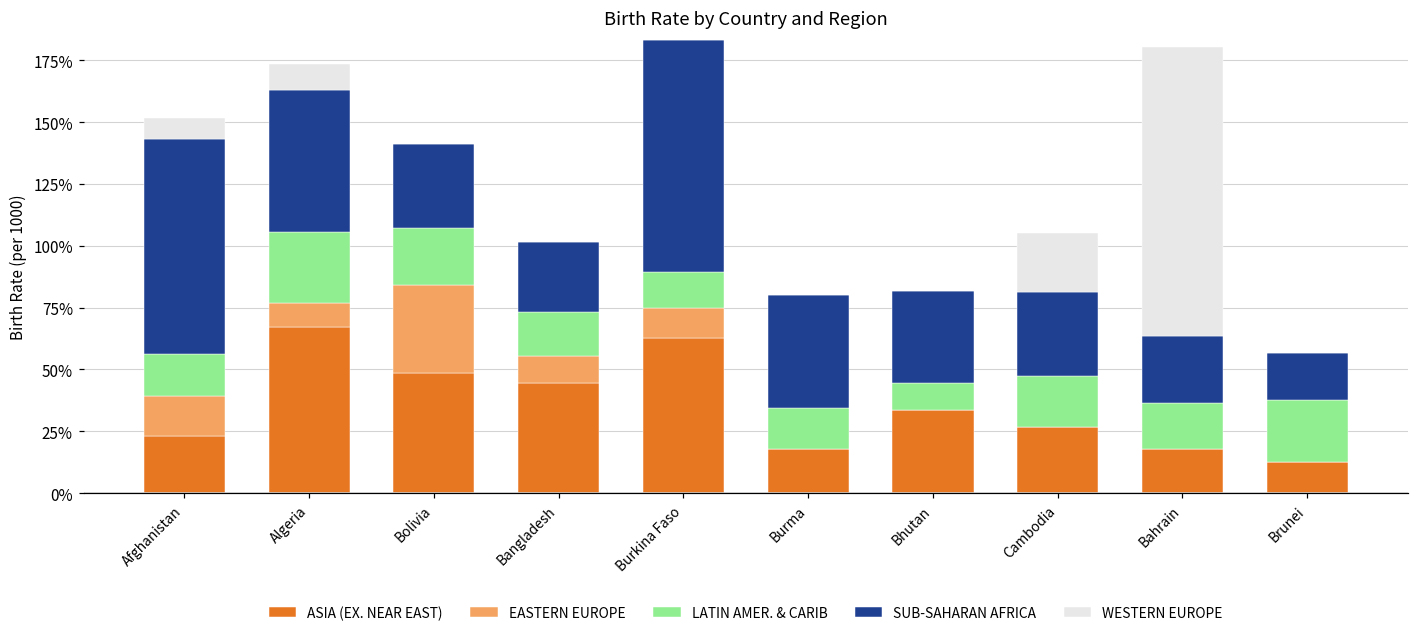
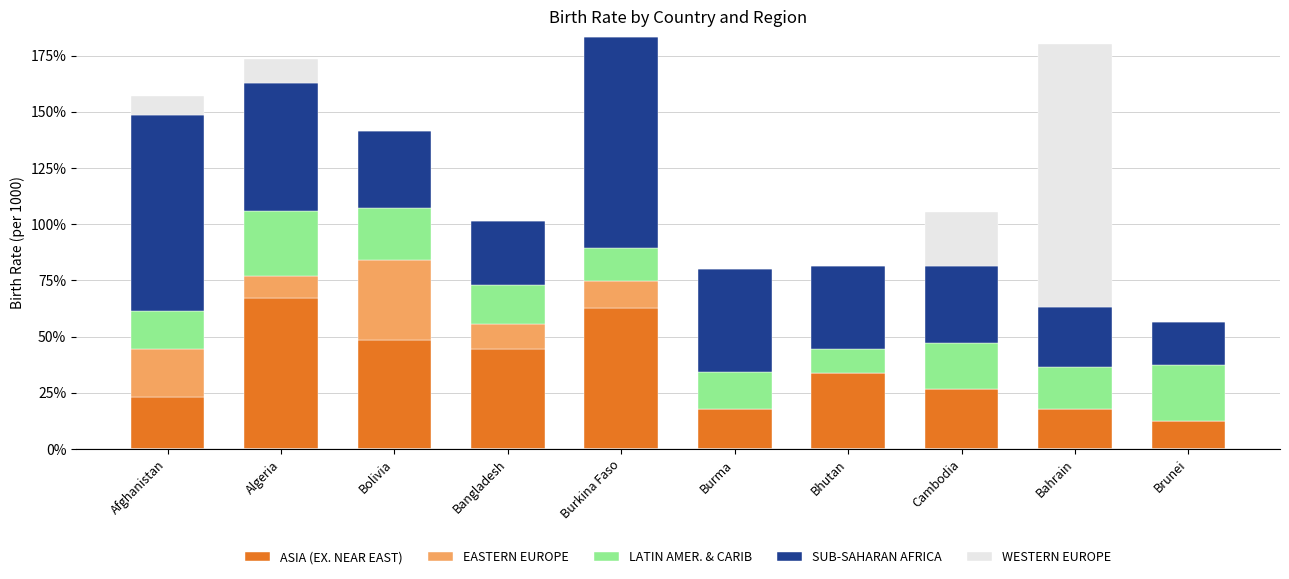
EASTERN EUROPE, Afghanistan: 16% -> 22%
